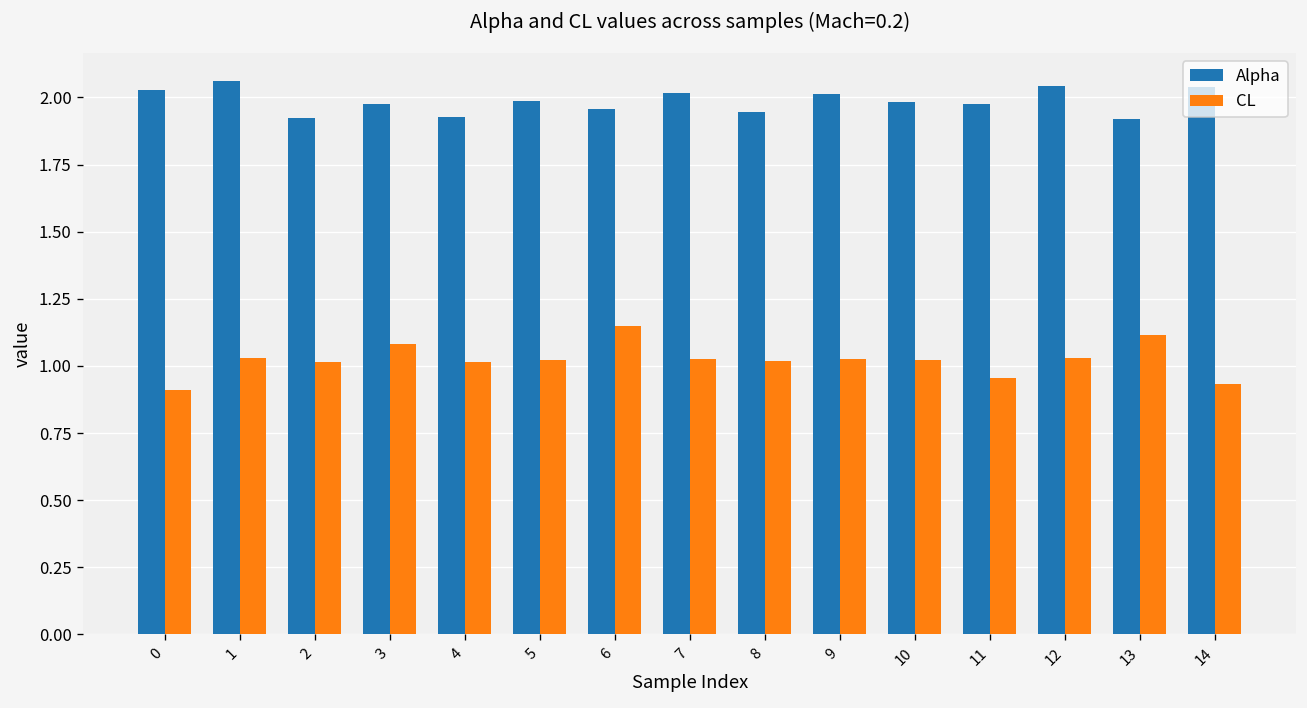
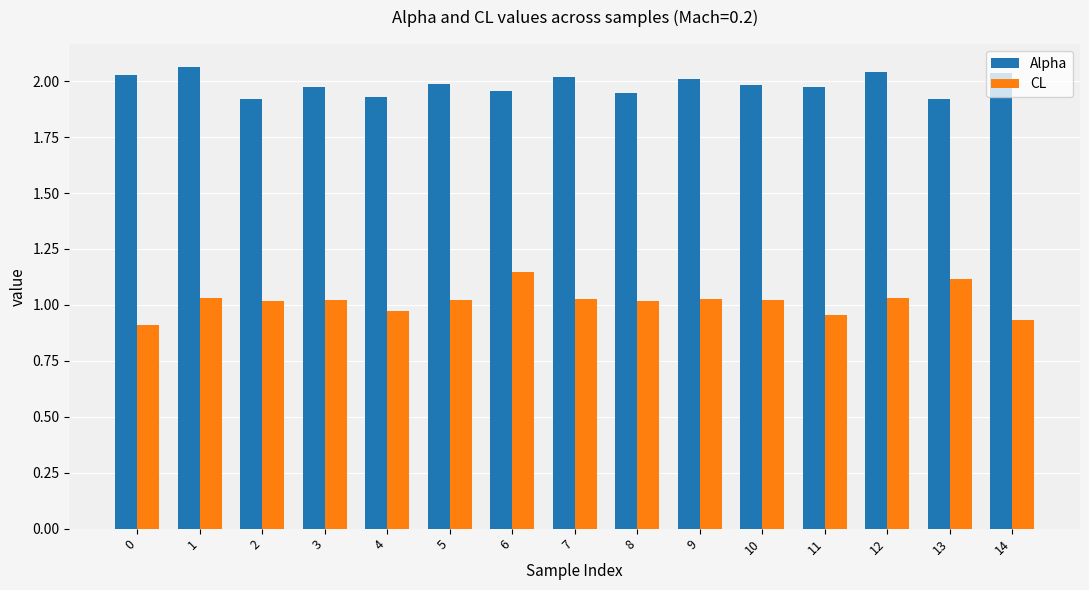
CL, 3: 1.08 -> 1.02
CL, 4: 1.02 -> 0.97
